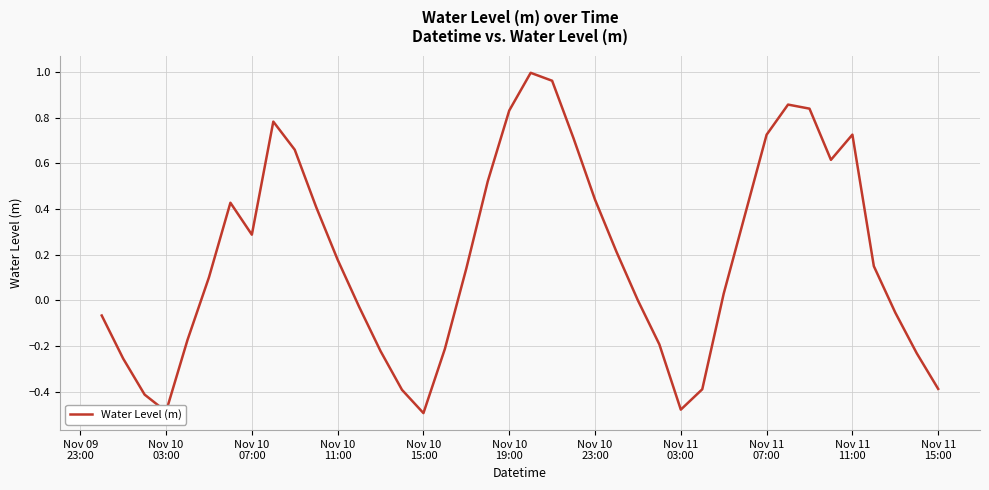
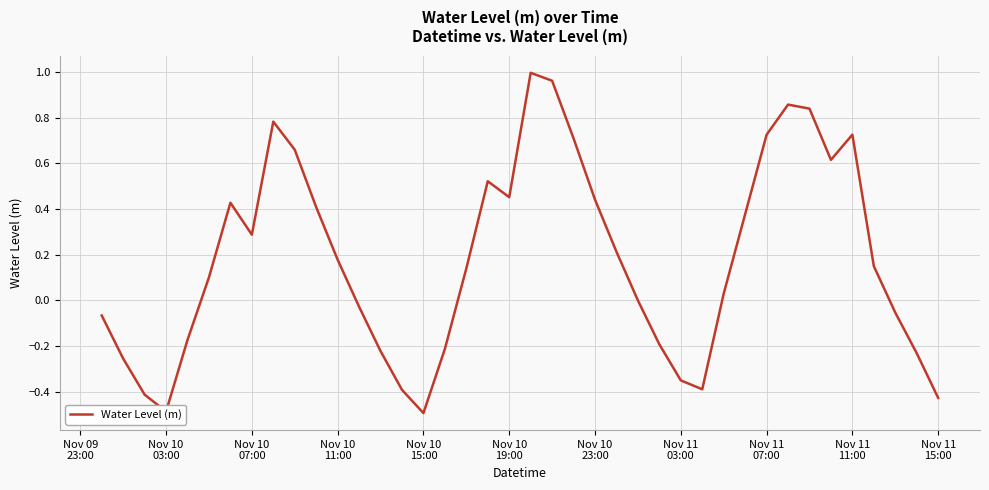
Nov 10 19:00: 0.83 -> 0.45
Nov 11 03:00: -0.48 -> -0.35
Nov 11 15:00: -0.39 -> -0.43
